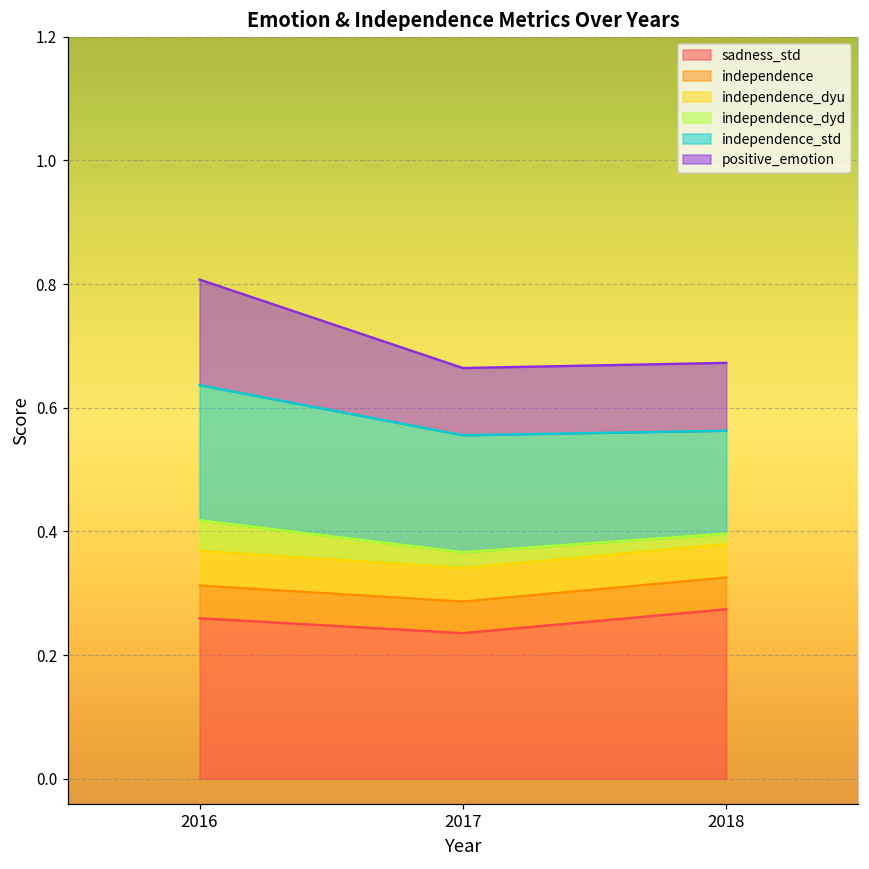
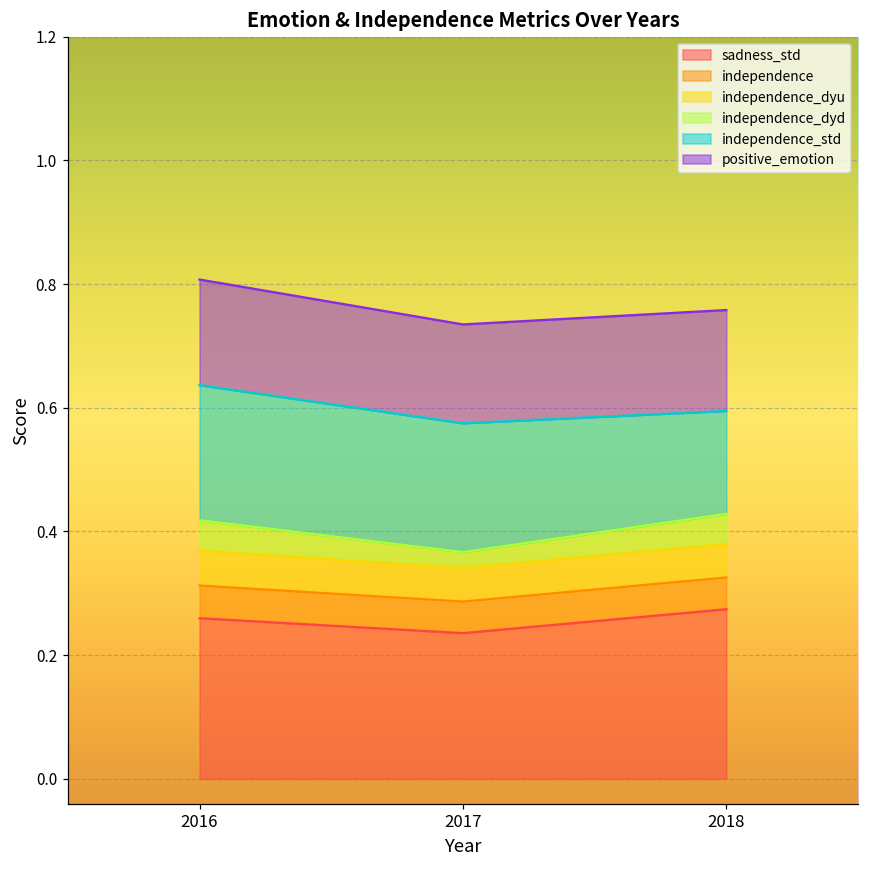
independence_std, 2017: 0.19 -> 0.21
positive_emotion, 2017: 0.11 -> 0.16
independence_dyd, 2018: 0.02 -> 0.05
positive_emotion, 2018: 0.11 -> 0.16
